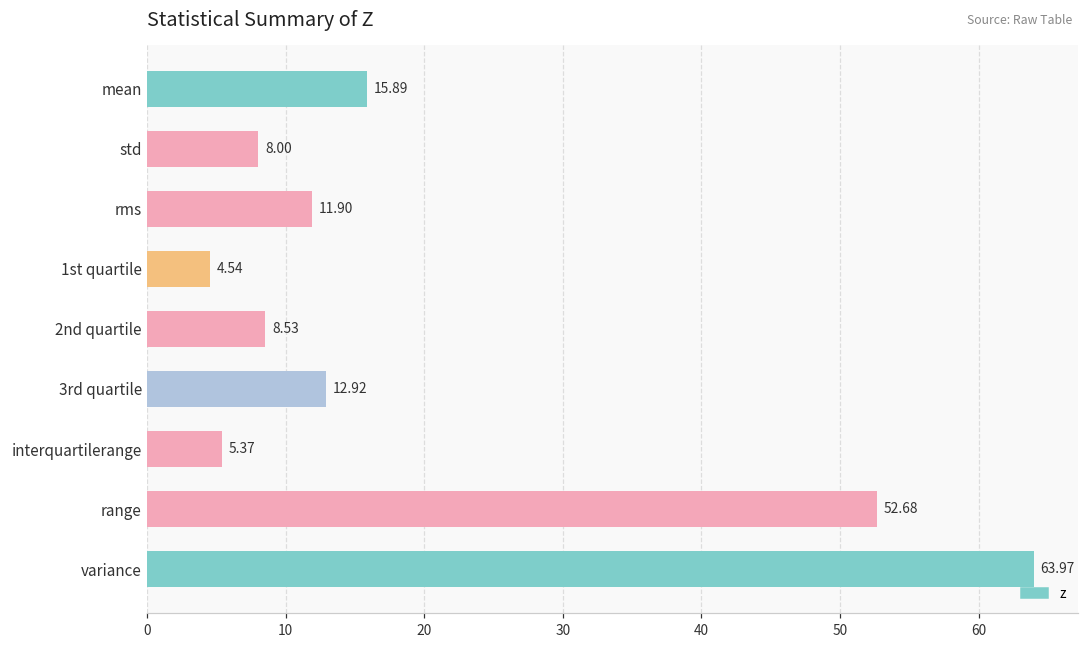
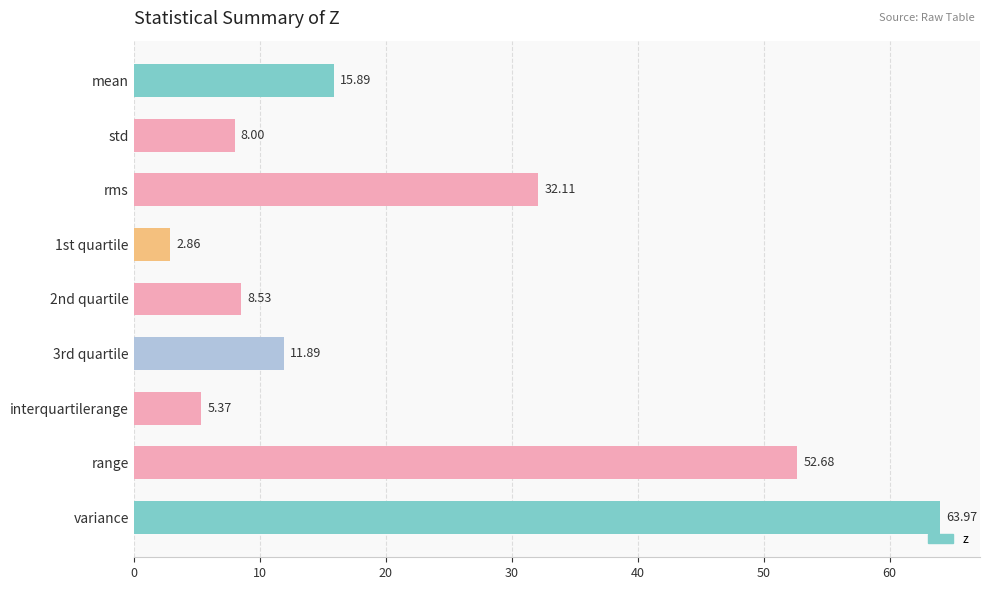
rms: 11.90 -> 32.11
1st quartile: 4.54 -> 2.86
3rd quartile: 12.92 -> 11.89
